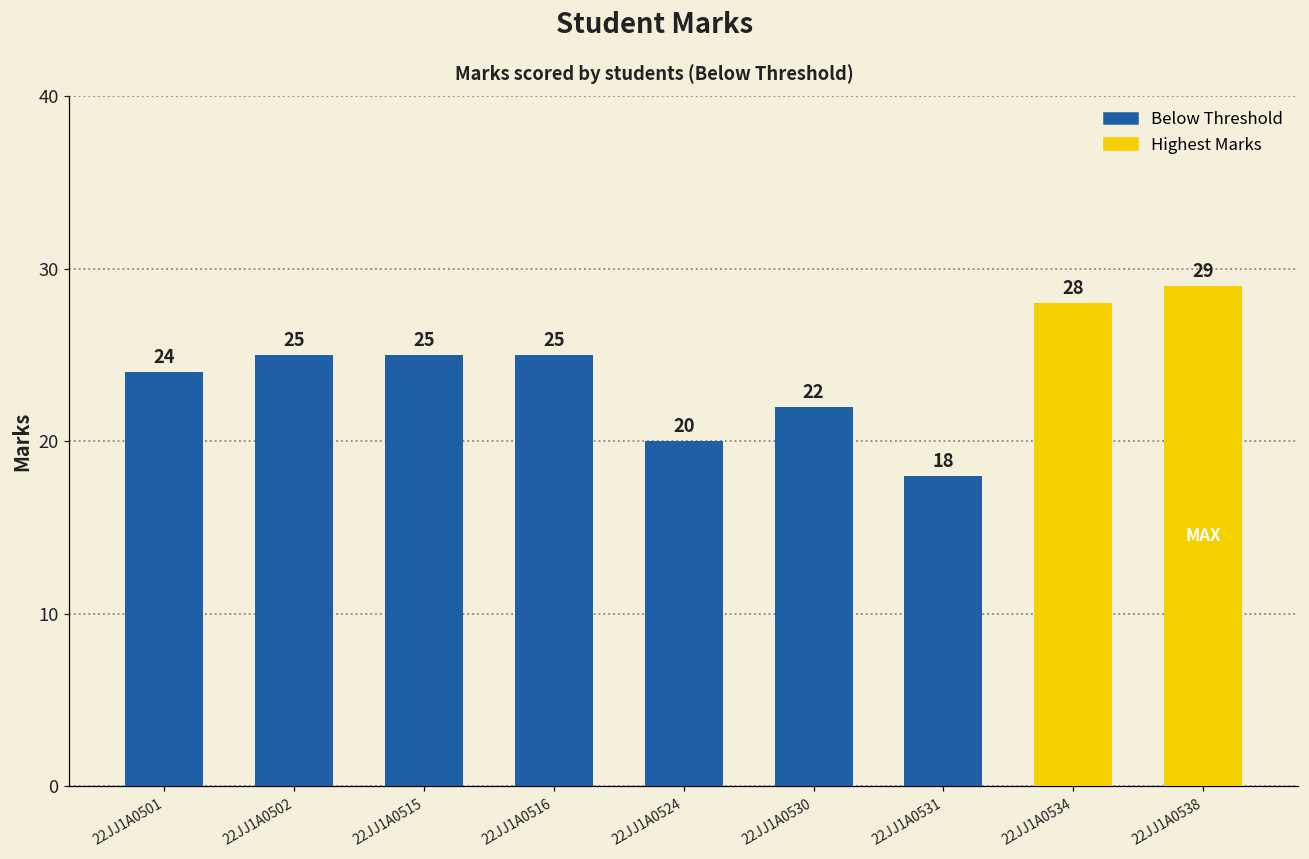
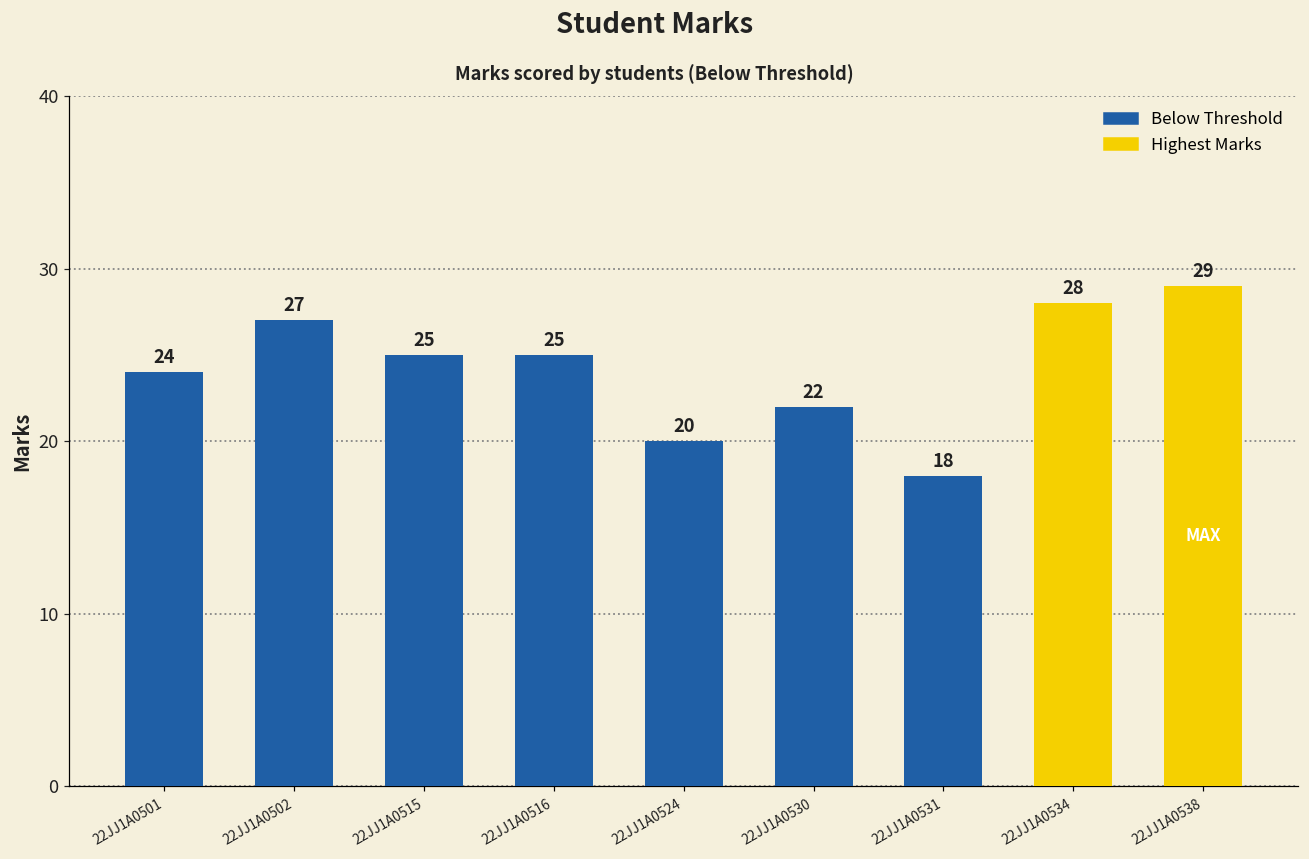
22JJ1A0502: 25 -> 27
